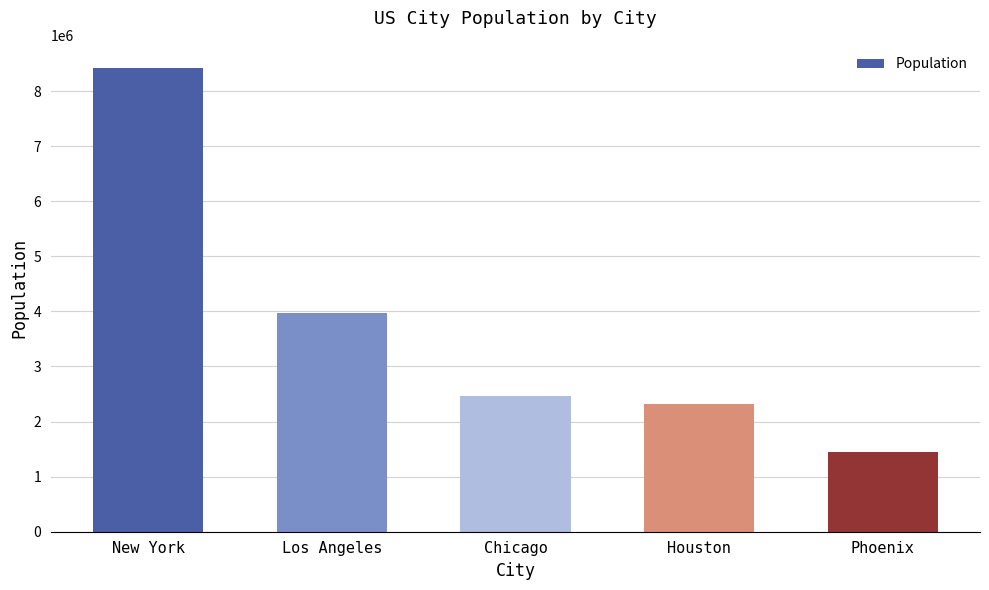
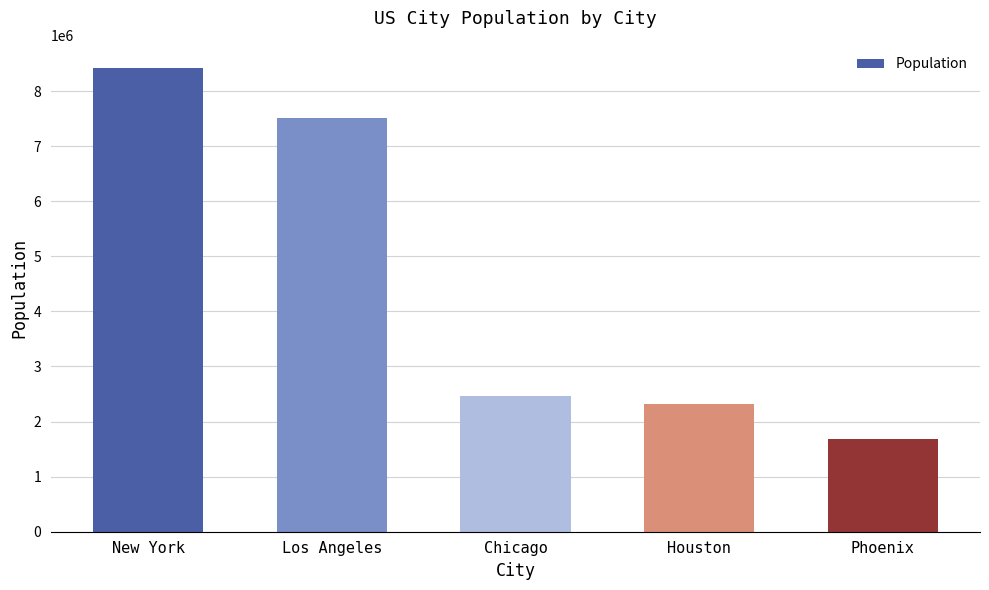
Los Angeles: 4000000 -> 7500000
Phoenix: 1400000 -> 1700000
